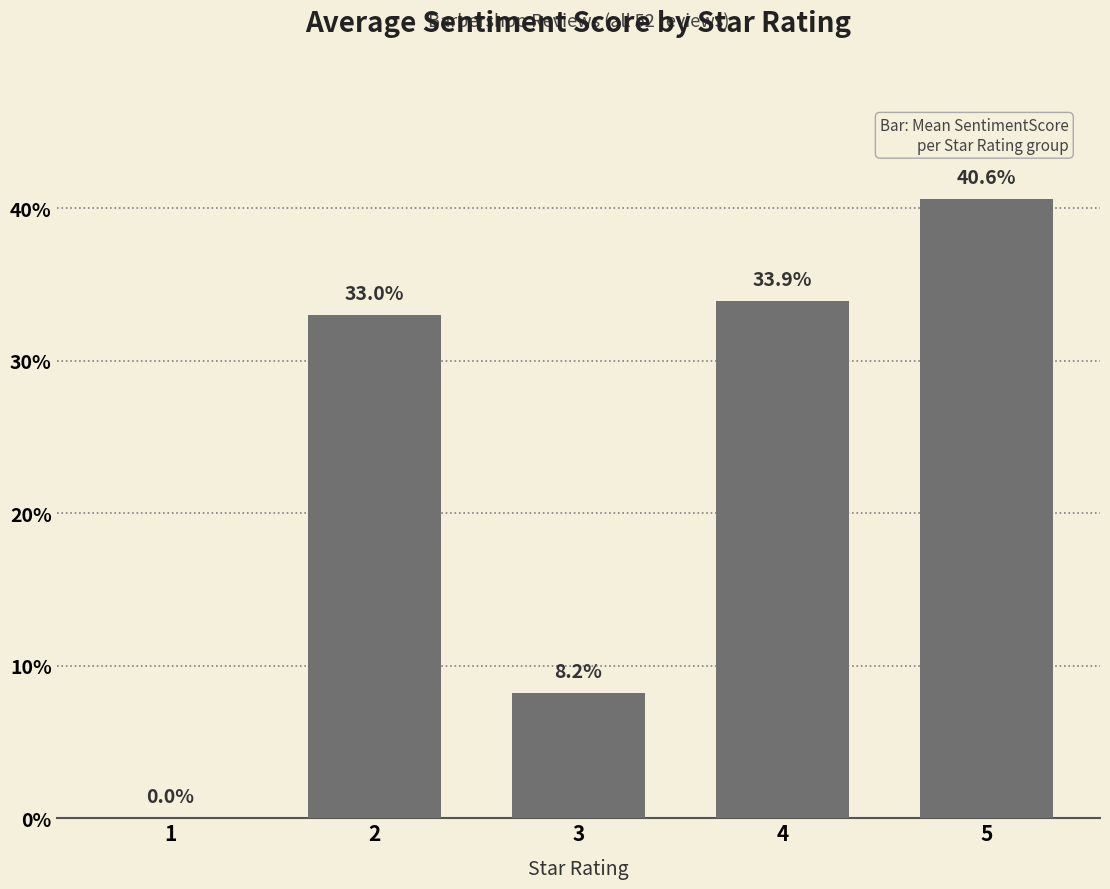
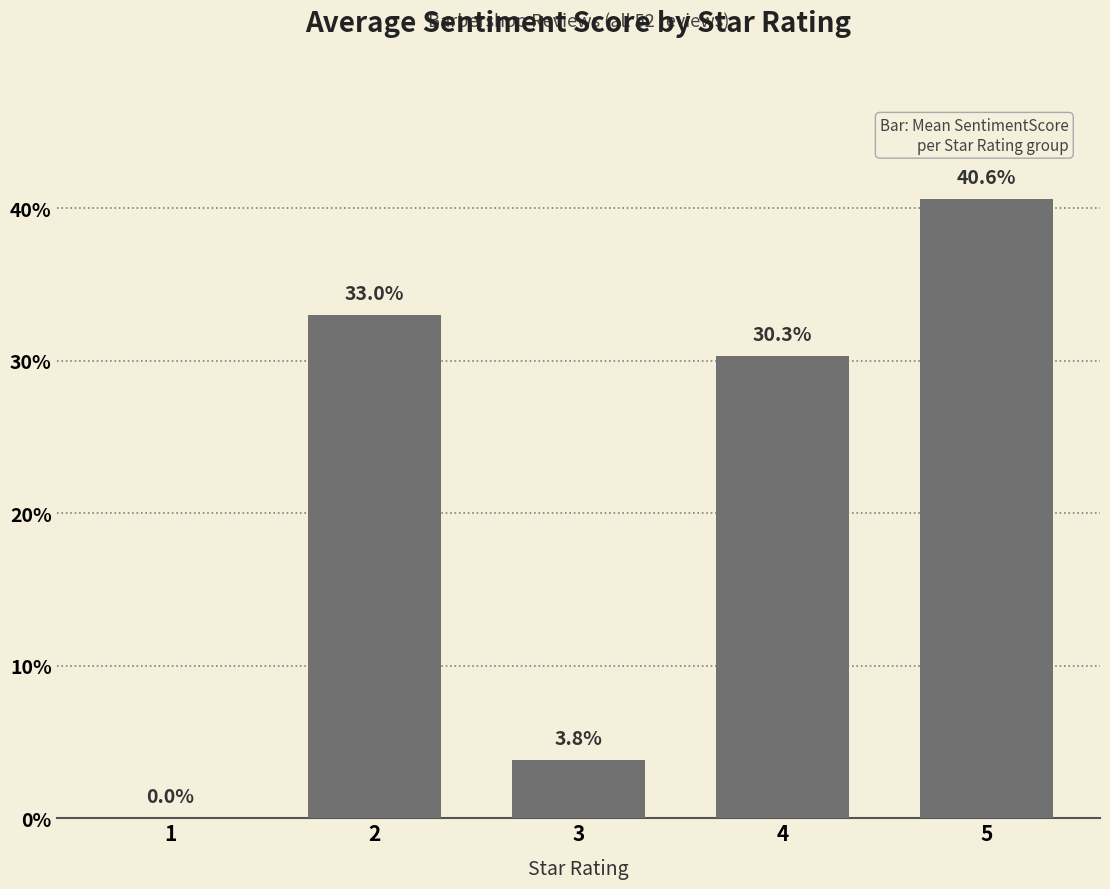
3: 8.2% -> 3.8%
4: 33.9% -> 30.3%
